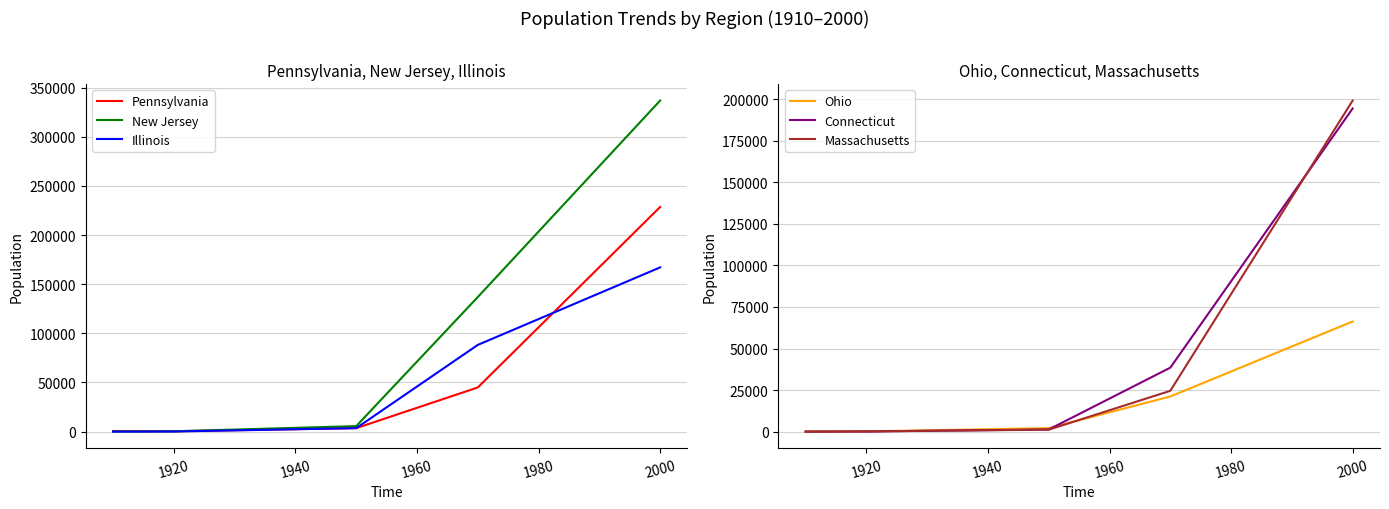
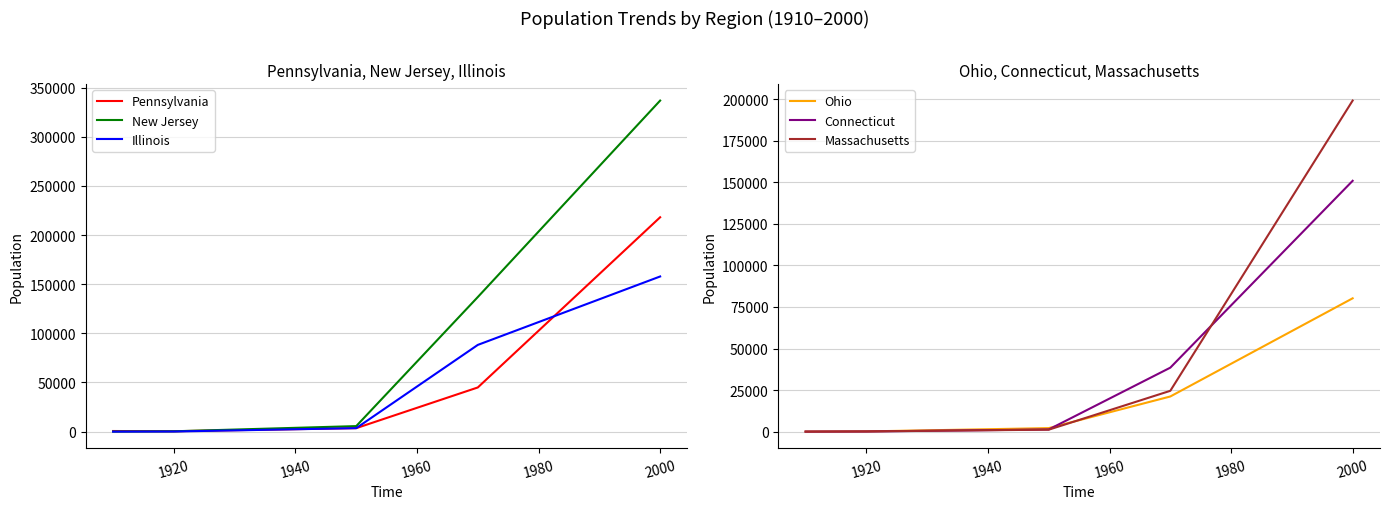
Pennsylvania, New Jersey, Illinois, Pennsylvania, 2000: 230000 -> 220000
Pennsylvania, New Jersey, Illinois, Illinois, 2000: 170000 -> 160000
Ohio, Connecticut, Massachusetts, Ohio, 2000: 66000 -> 80000
Ohio, Connecticut, Massachusetts, Connecticut, 2000: 194000 -> 151000
